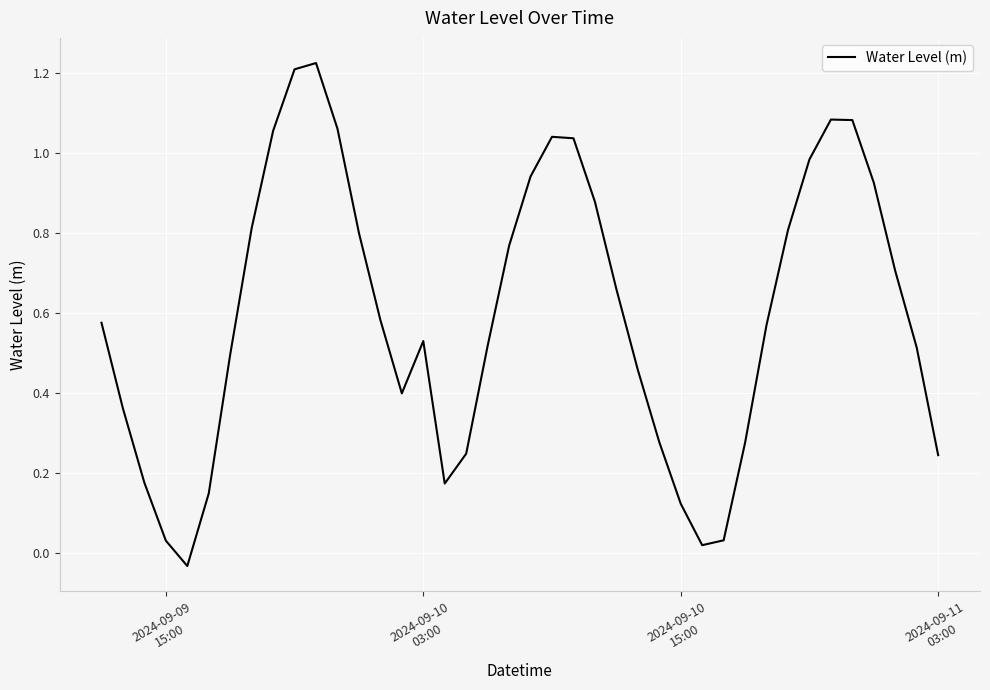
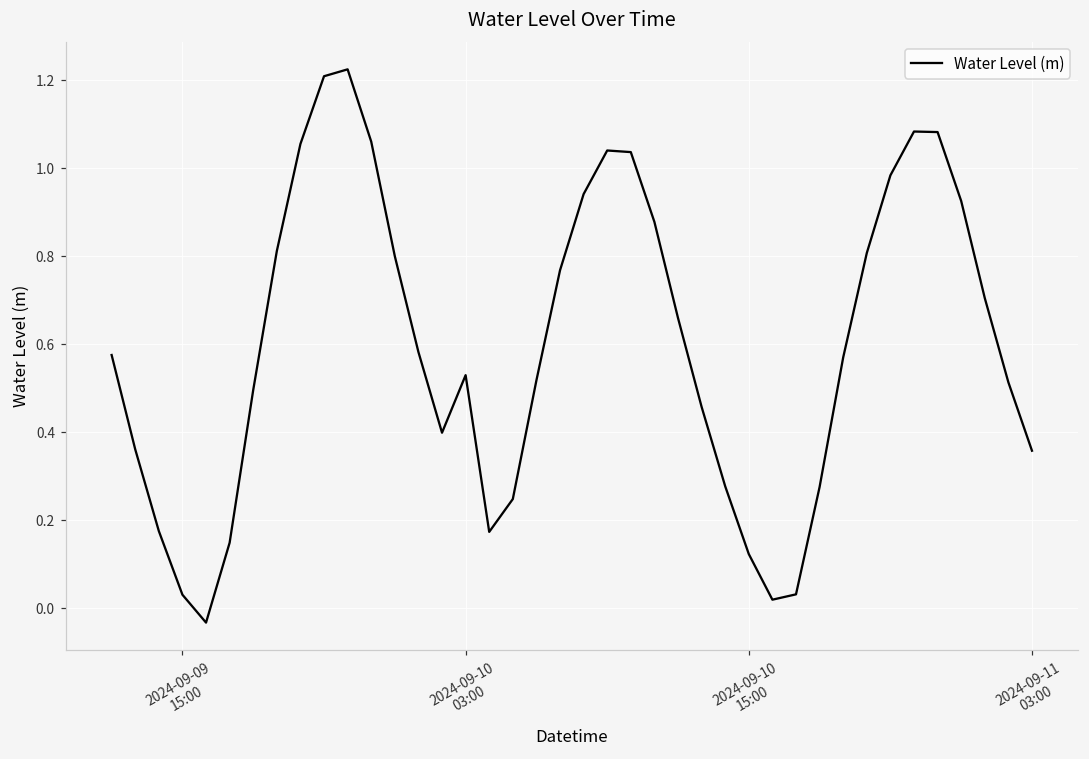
2024-09-11 03:00: 0.24 -> 0.36
